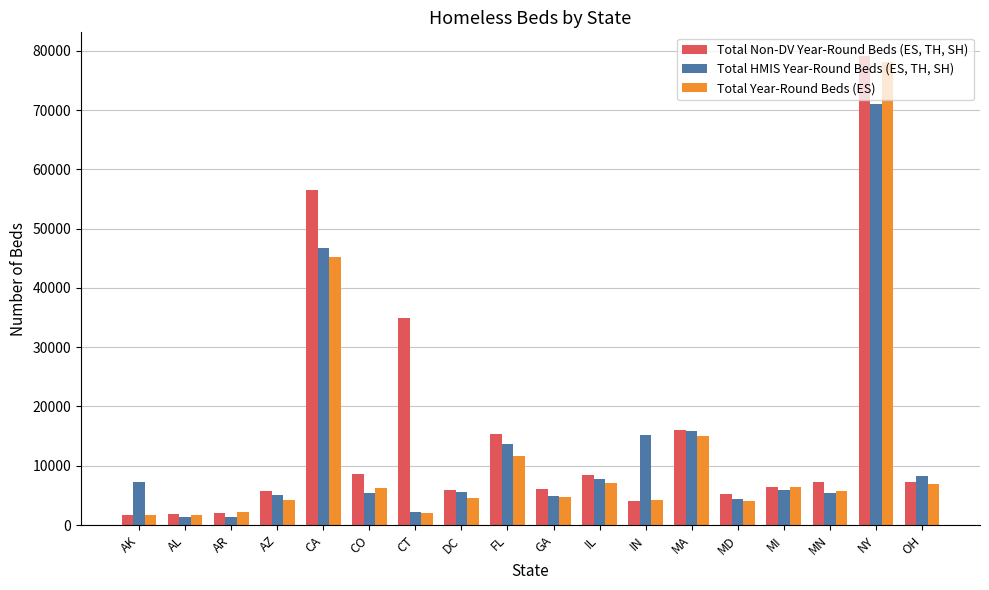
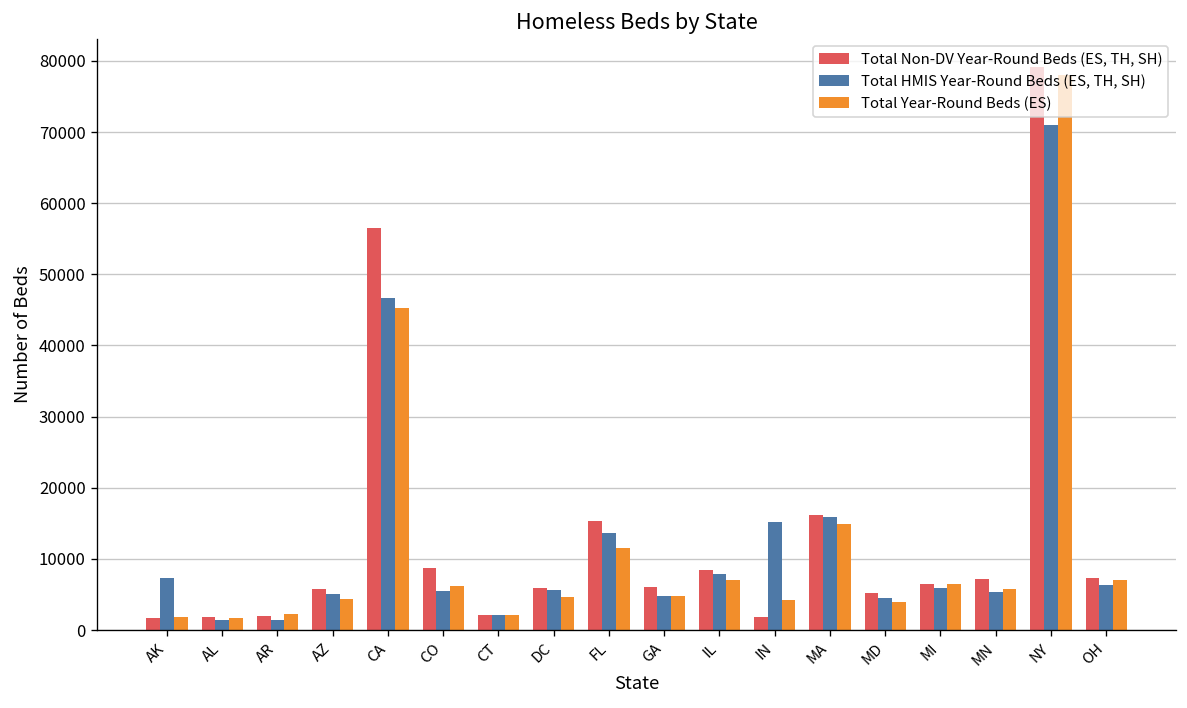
Total Non-DV Year-Round Beds (ES, TH, SH), CT: 35000 -> 2000
Total Non-DV Year-Round Beds (ES, TH, SH), IN: 4000 -> 2000
Total HMIS Year-Round Beds (ES, TH, SH), OH: 8000 -> 6000
